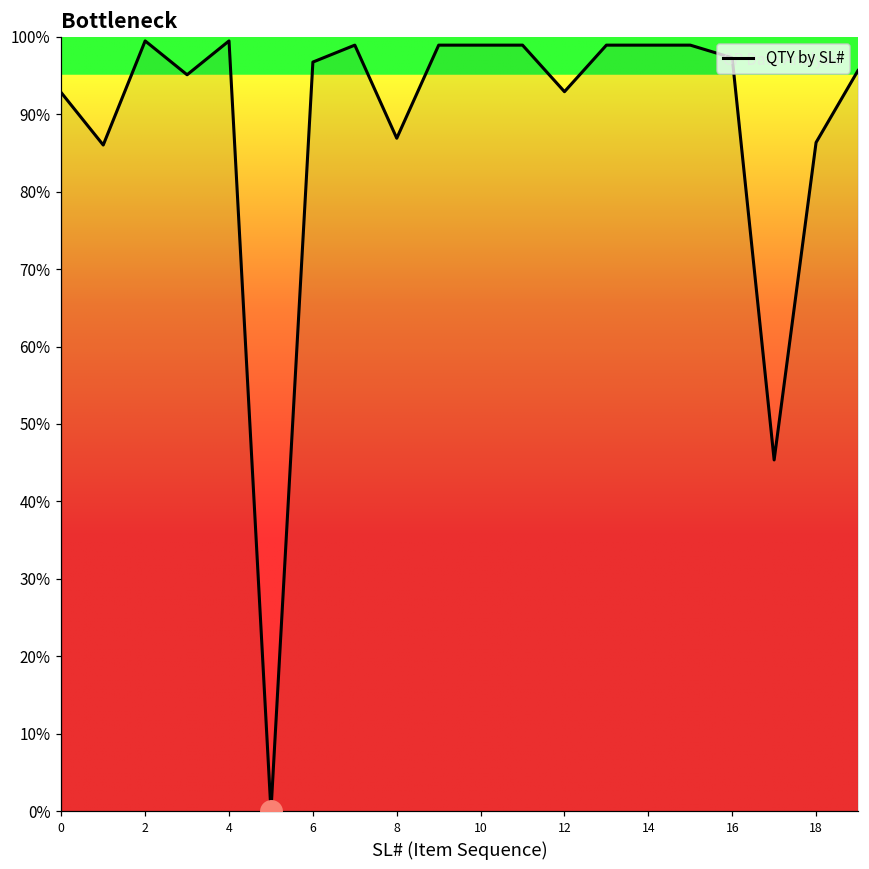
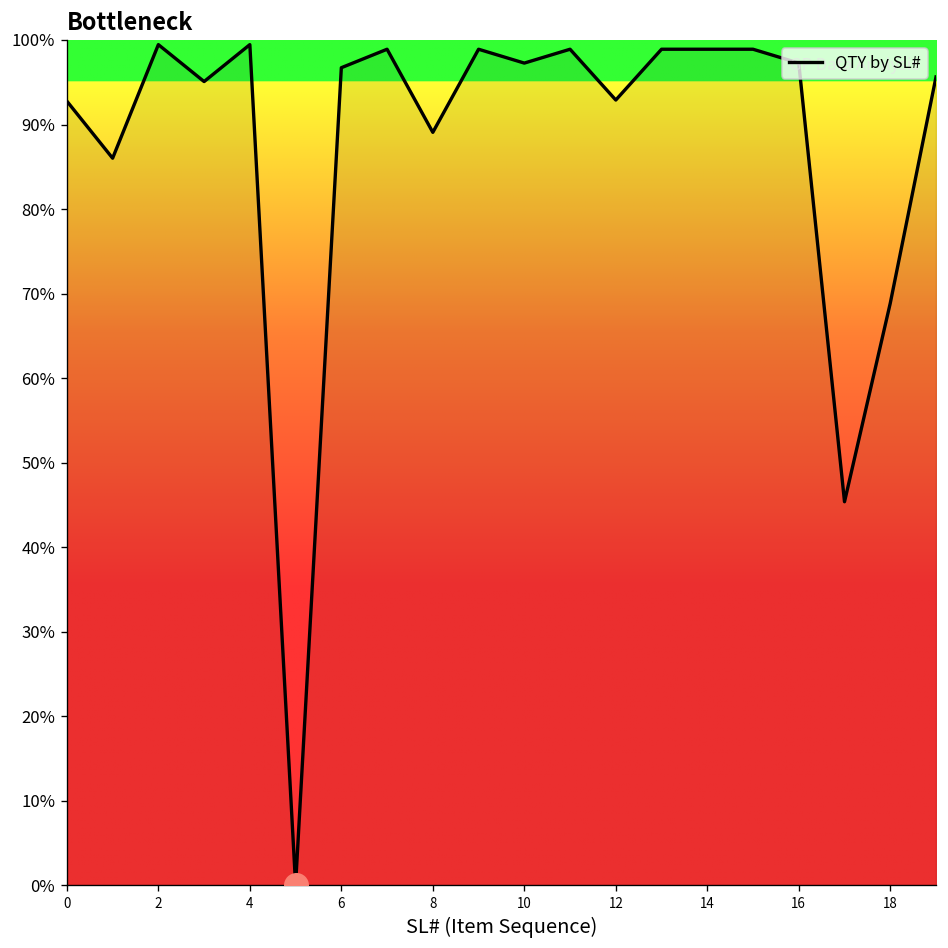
QTY by SL#, 8: 87% -> 89%
QTY by SL#, 10: 99% -> 97%
QTY by SL#, 18: 86% -> 69%
